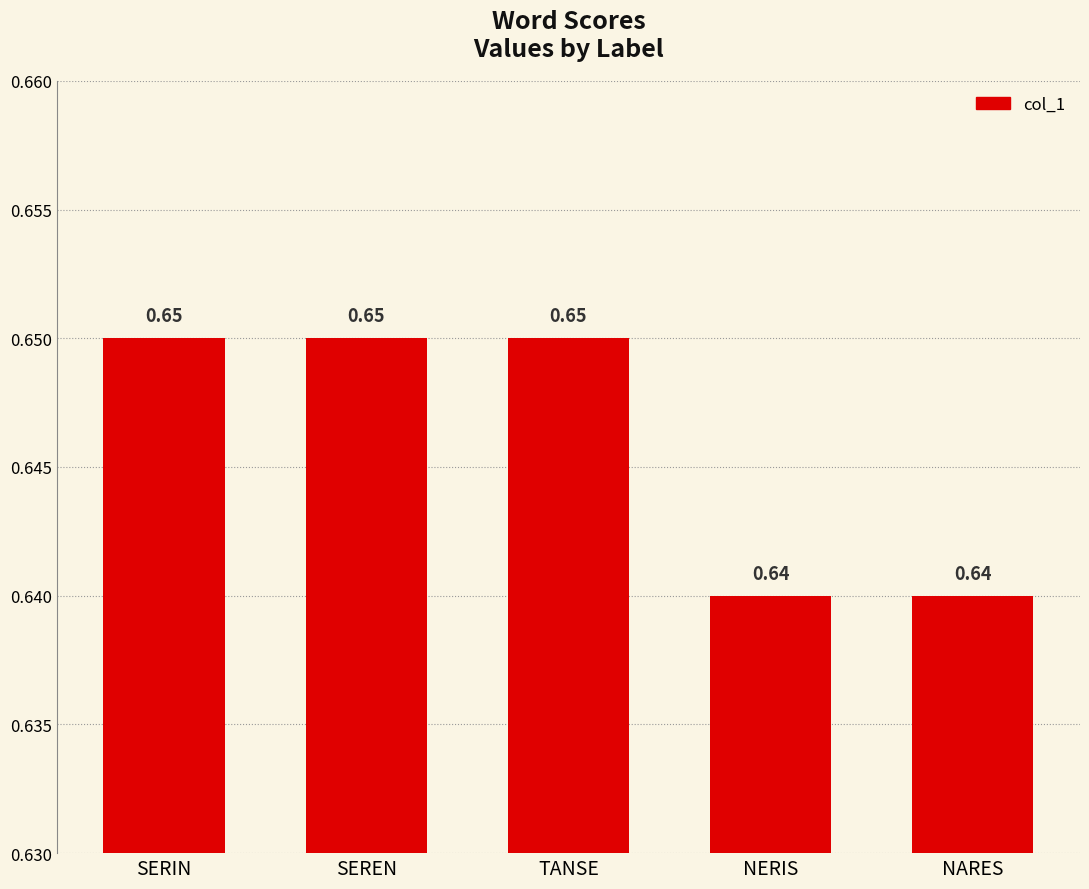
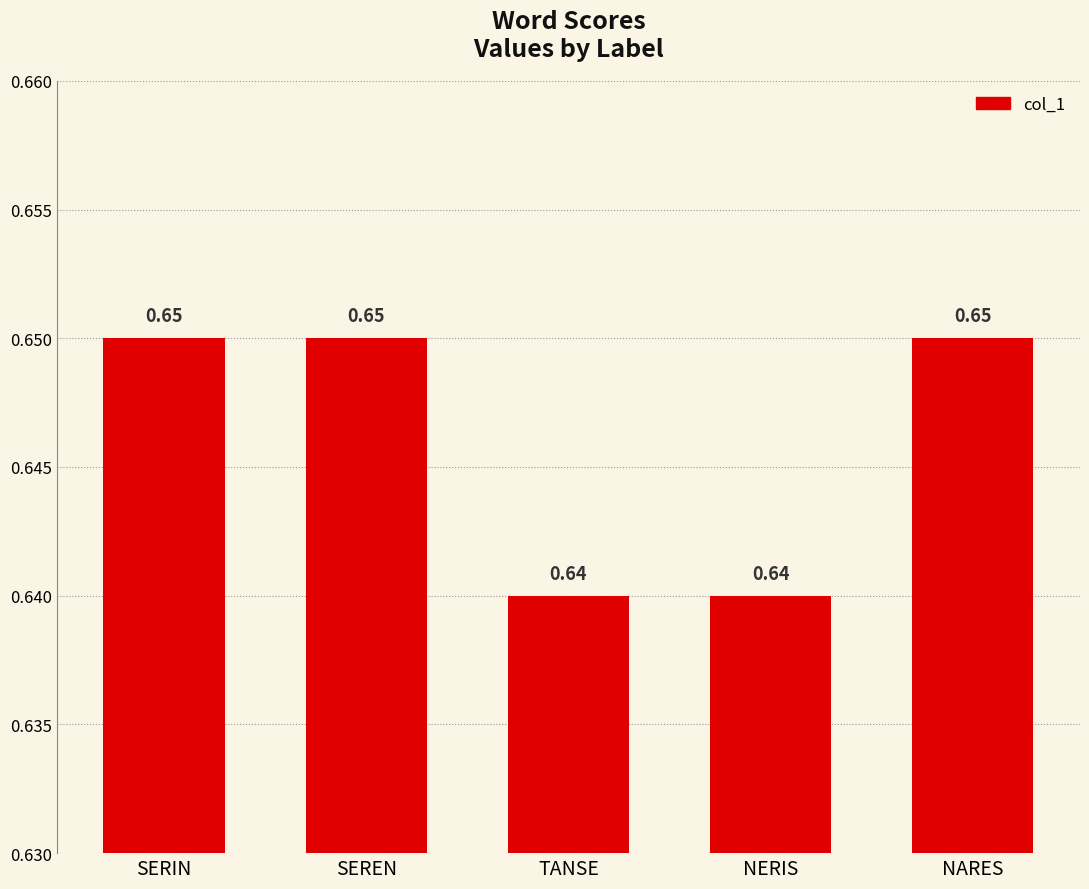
TANSE: 0.65 -> 0.64
NARES: 0.64 -> 0.65
